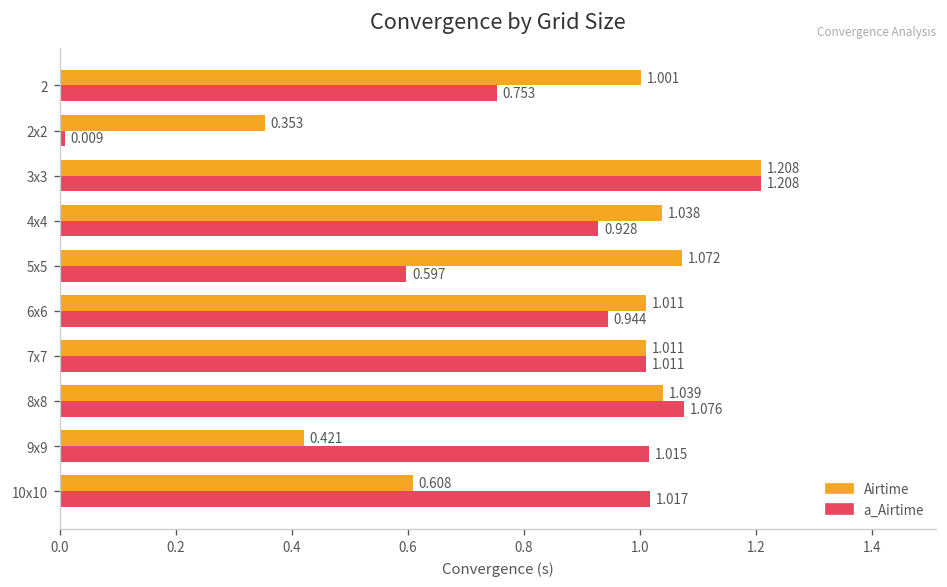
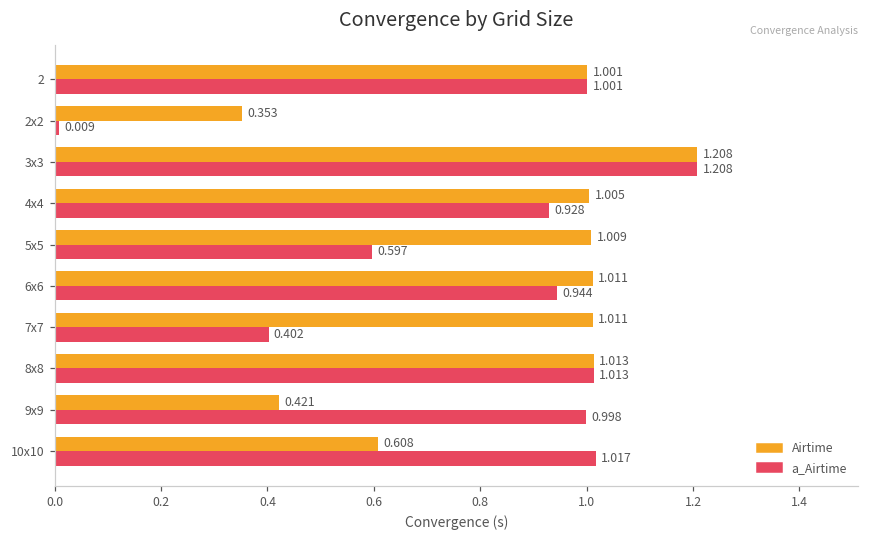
a_Airtime, 2: 0.753 -> 1.001
Airtime, 4x4: 1.038 -> 1.005
Airtime, 5x5: 1.072 -> 1.009
a_Airtime, 7x7: 1.011 -> 0.402
Airtime, 8x8: 1.039 -> 1.013
a_Airtime, 8x8: 1.076 -> 1.013
a_Airtime, 9x9: 1.015 -> 0.998
